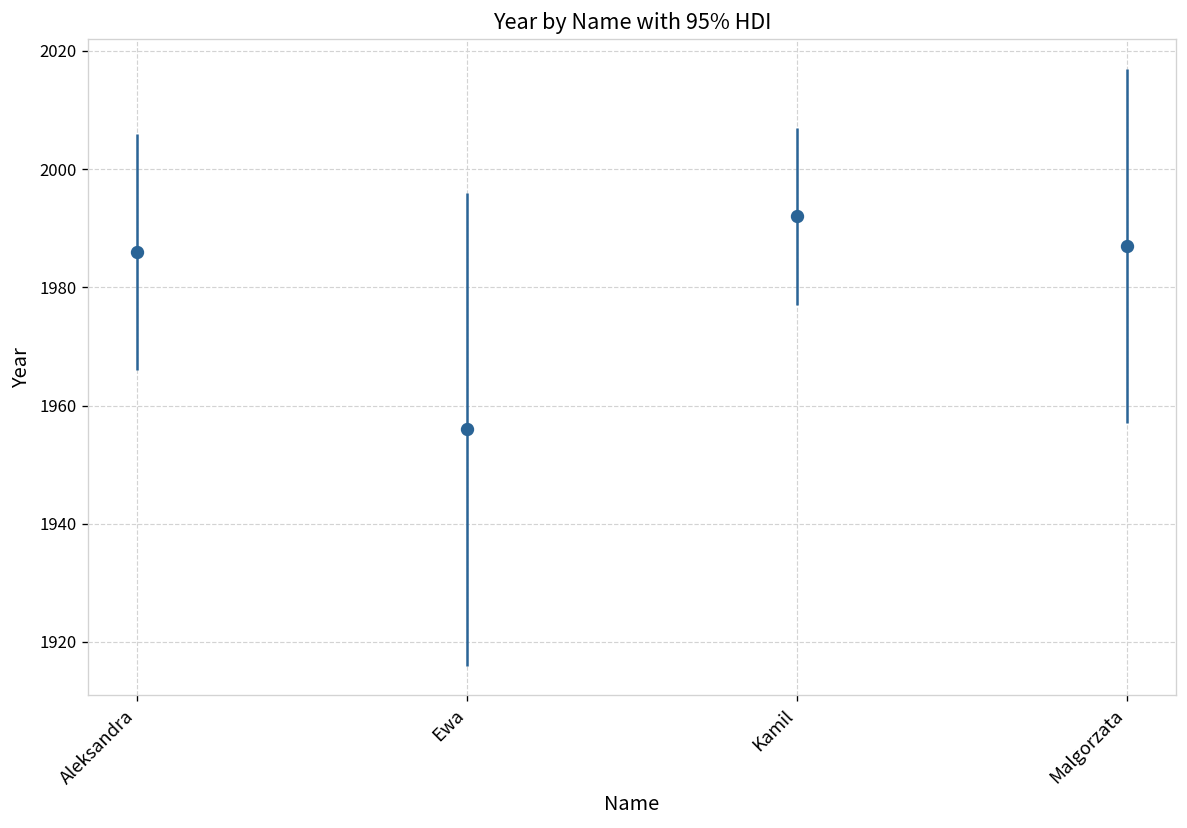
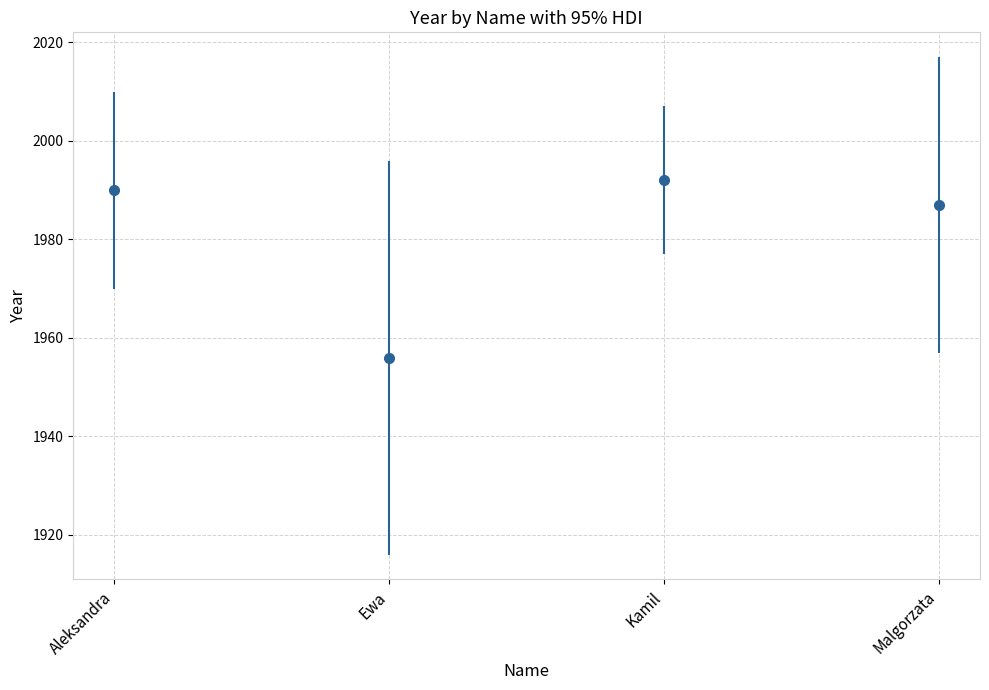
Aleksandra: 1986 -> 1990
